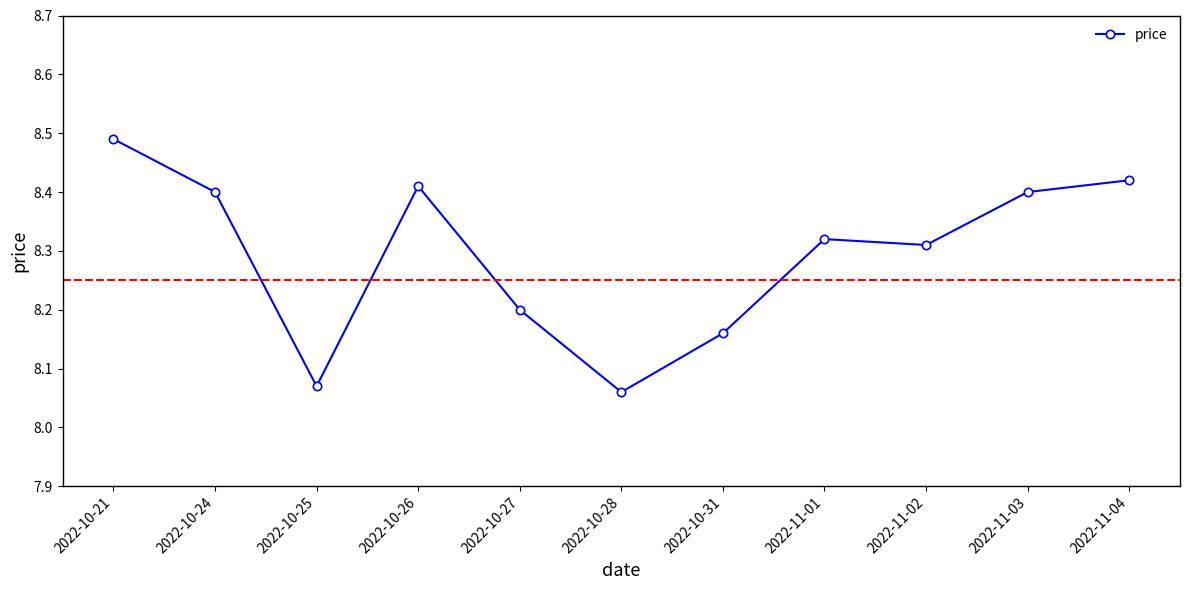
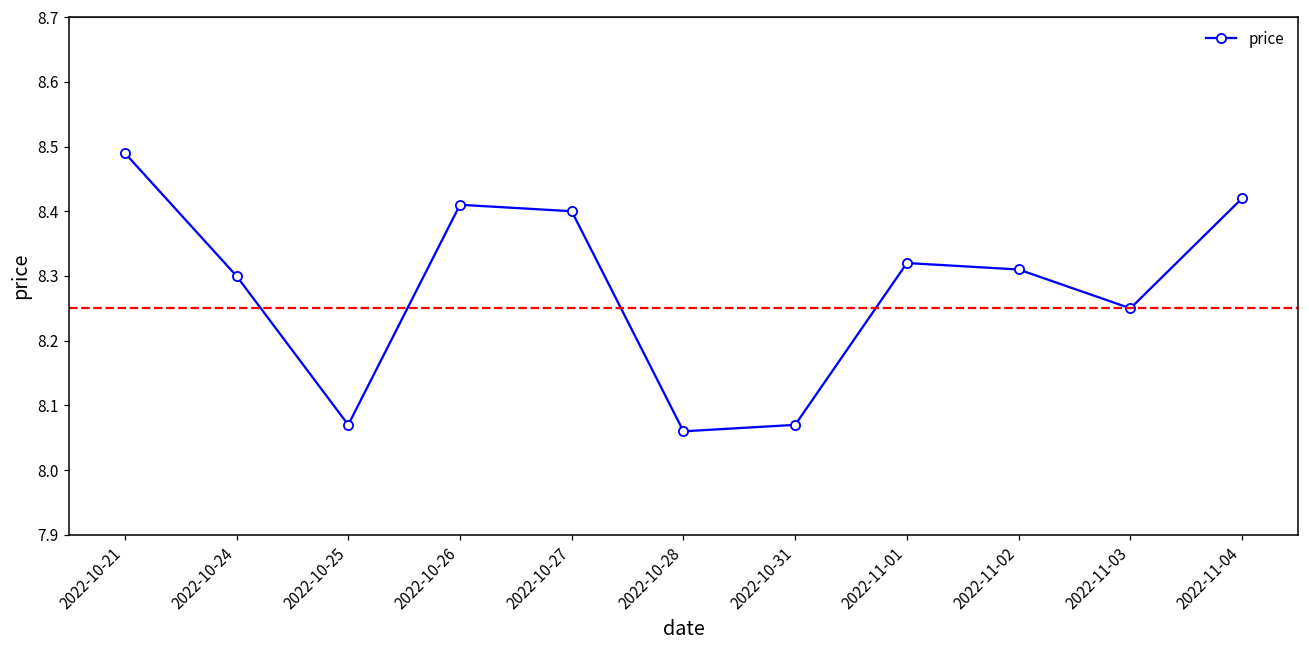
2022-10-24: 8.4 -> 8.3
2022-10-27: 8.2 -> 8.4
2022-10-31: 8.16 -> 8.07
2022-11-03: 8.40 -> 8.25
